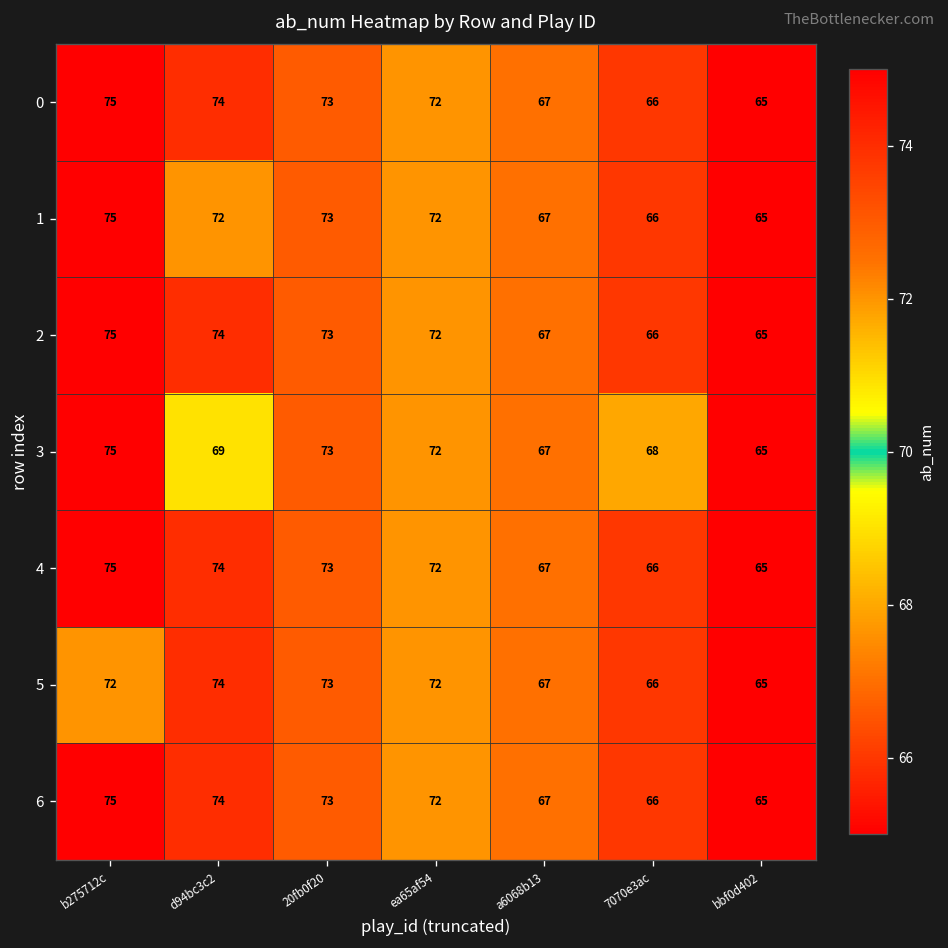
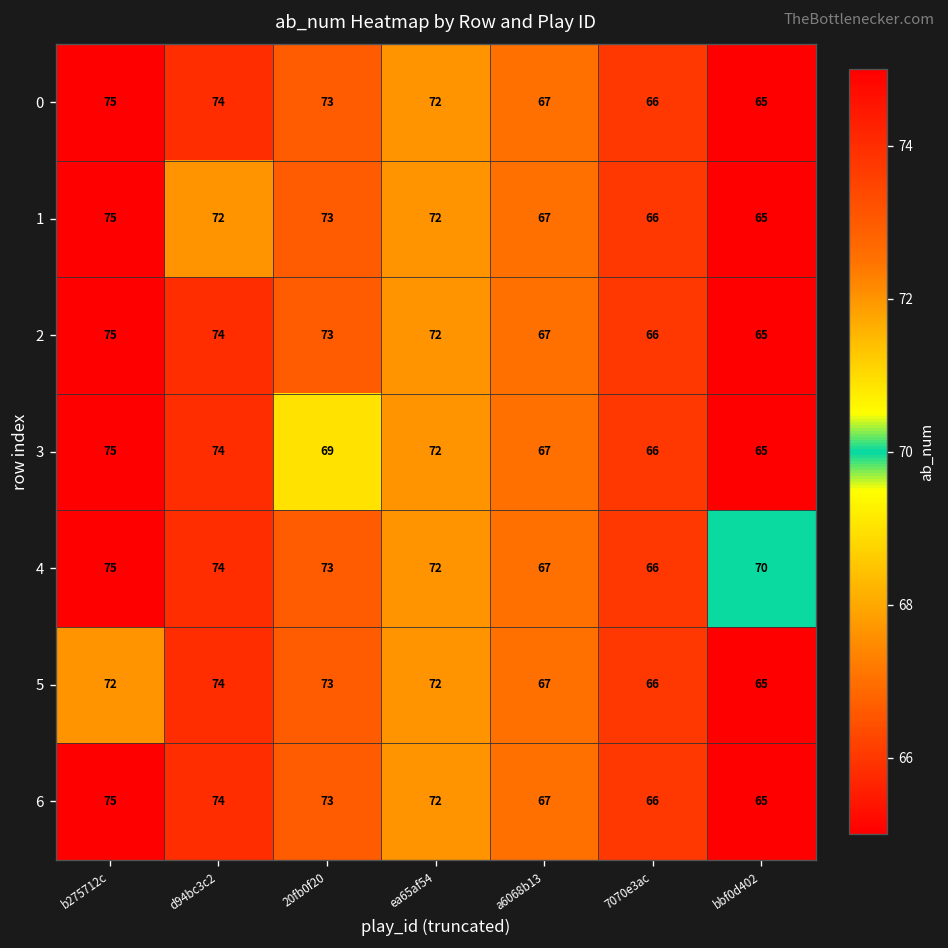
3, d94bc3c2: 69 -> 74
3, 20fb0f20: 73 -> 69
3, 7070e3ac: 68 -> 66
4, bbf0d402: 65 -> 70
